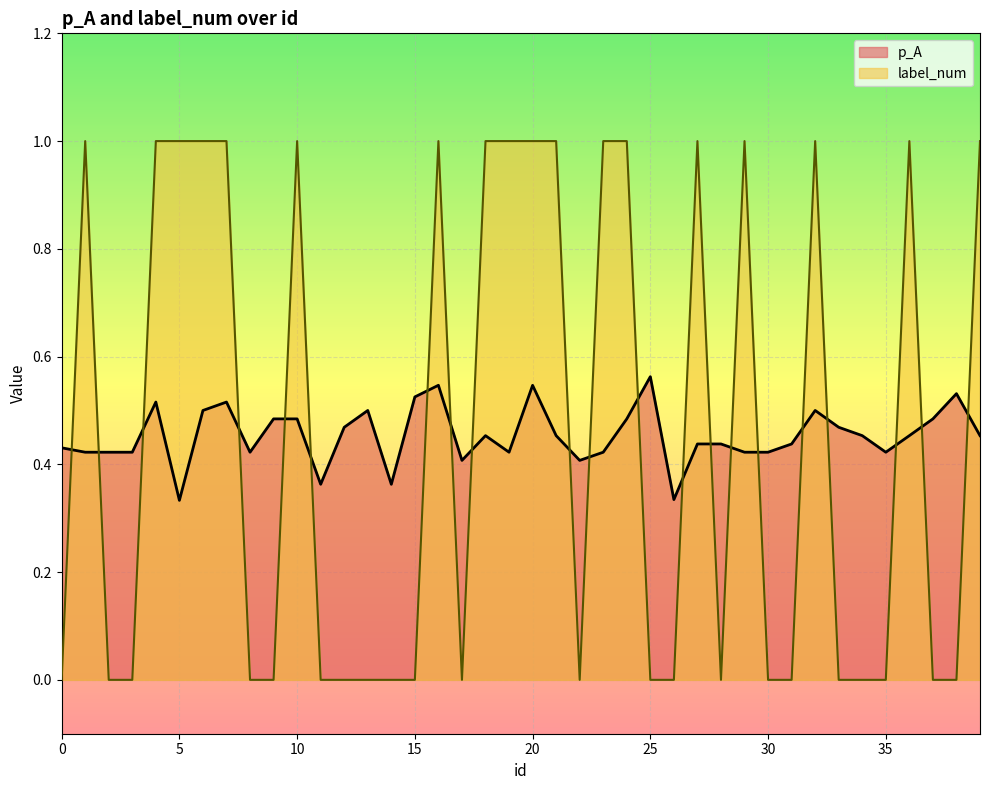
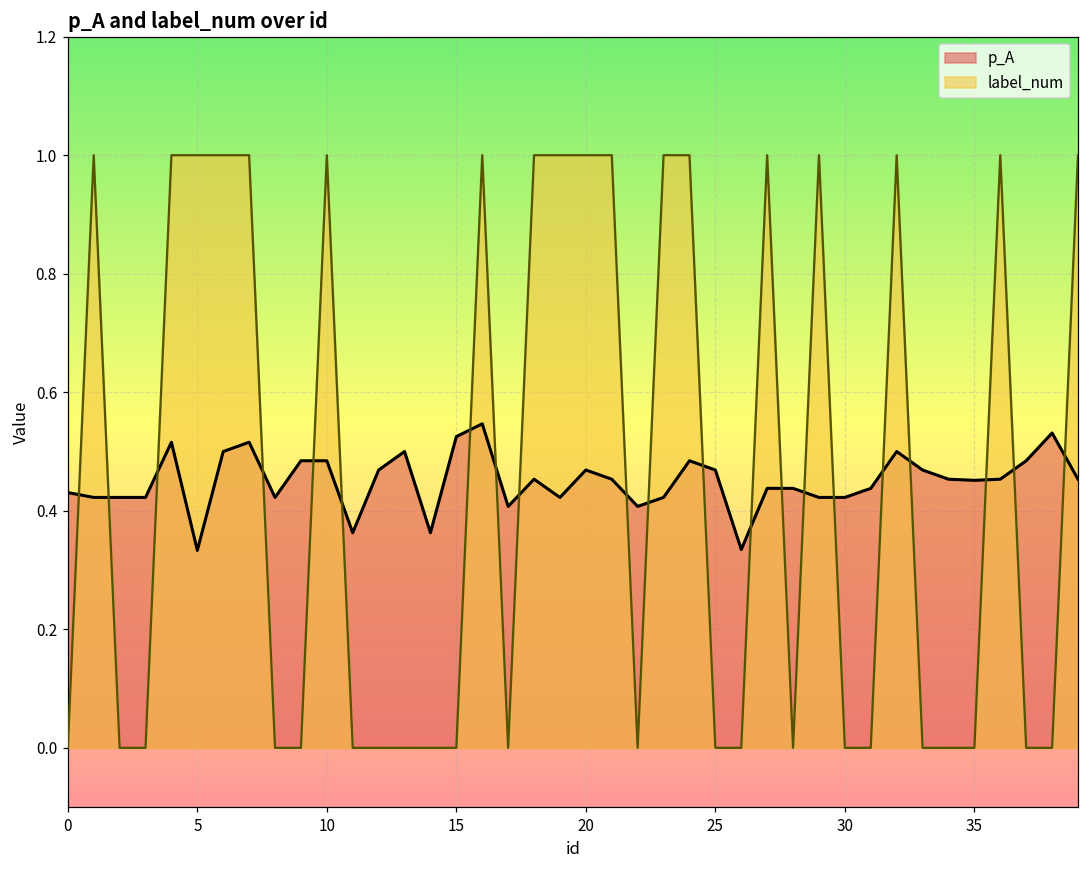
p_A, 20: 0.55 -> 0.47
p_A, 25: 0.56 -> 0.47
p_A, 35: 0.42 -> 0.45
